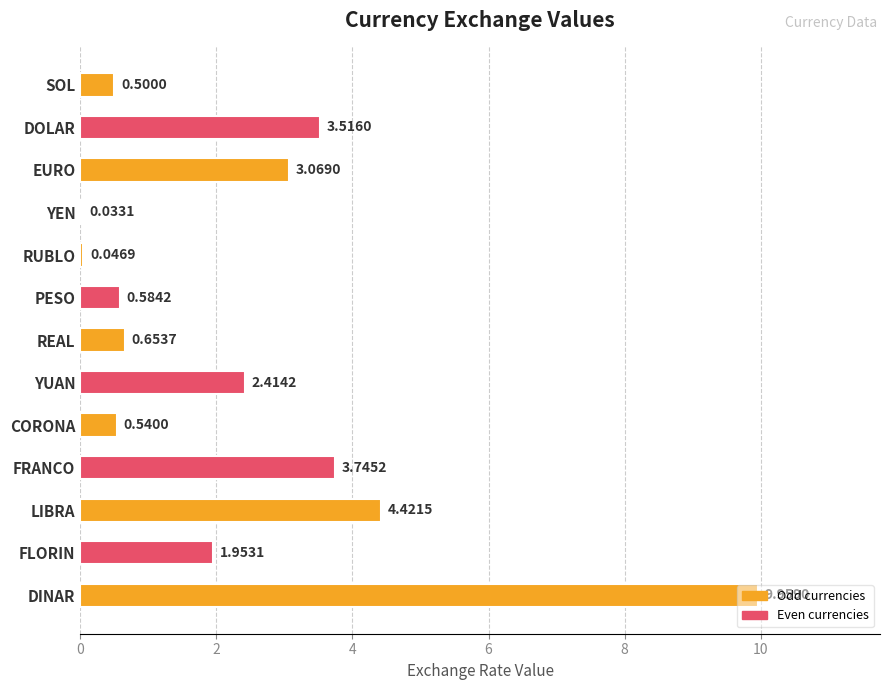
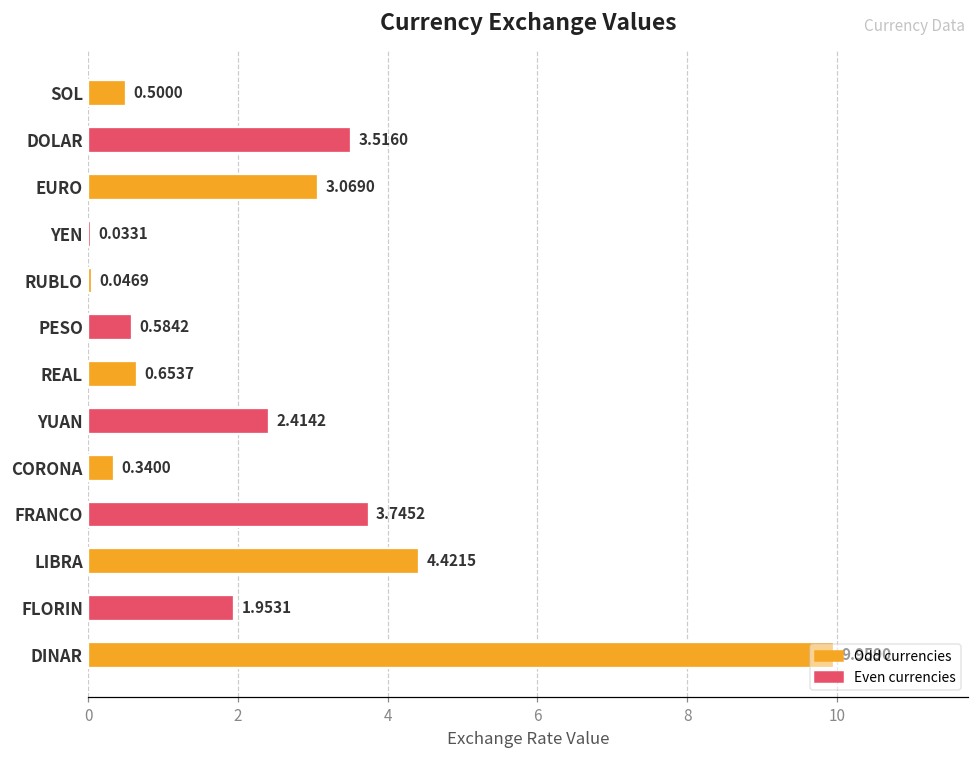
CORONA: 0.5400 -> 0.3400
